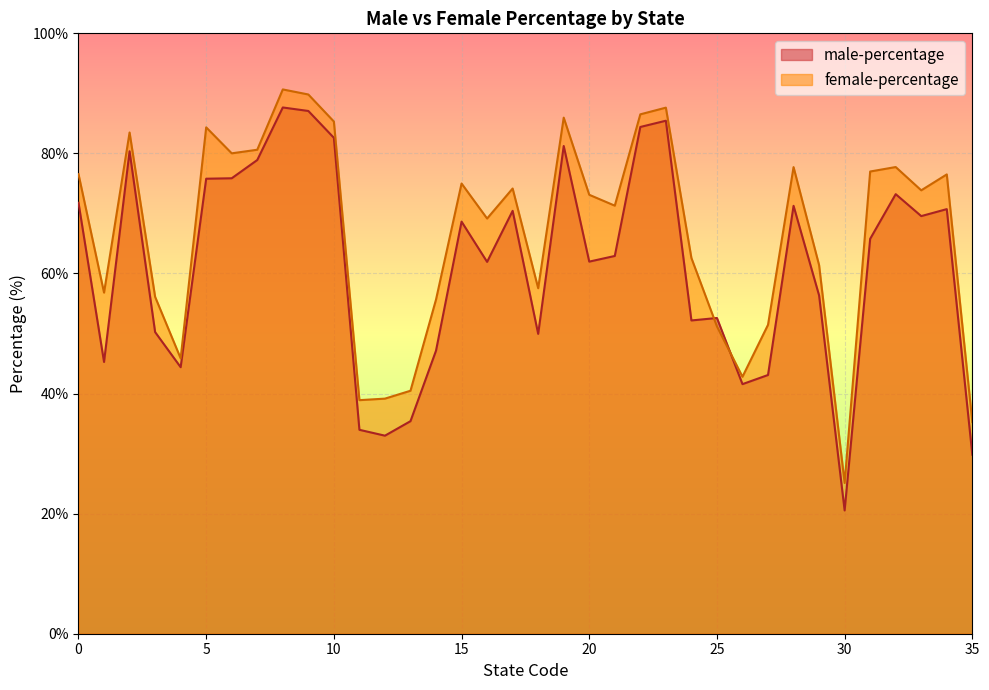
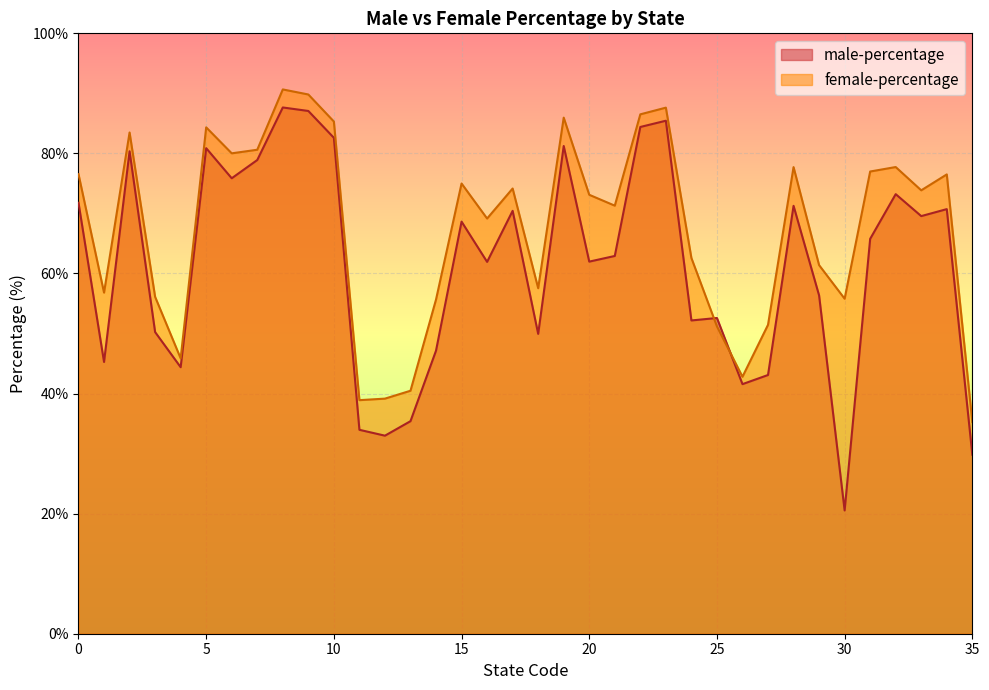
male-percentage, 5: 76% -> 81%
female-percentage, 30: 25% -> 56%
